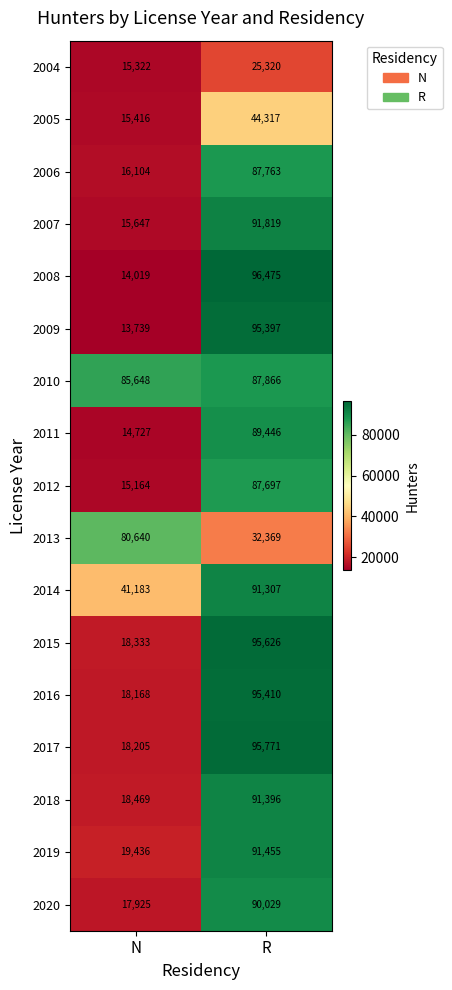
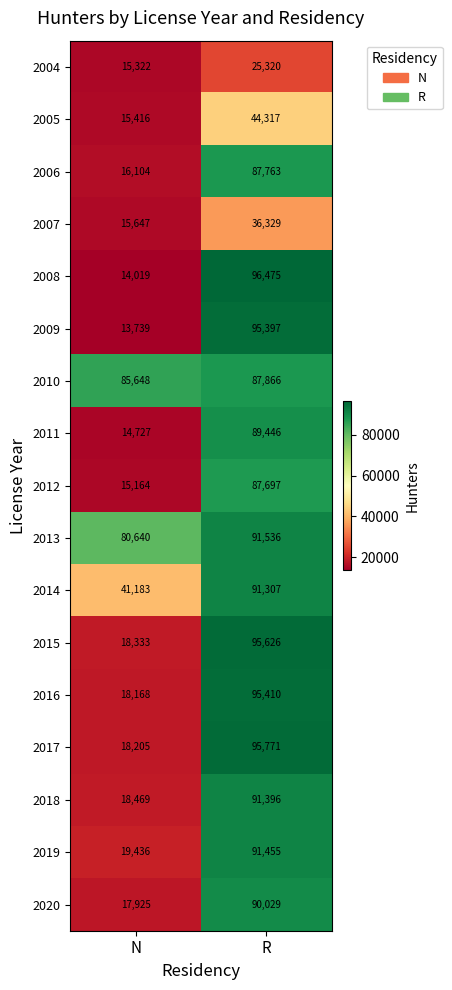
2007, R: 91,819 -> 36,329
2013, R: 32,369 -> 91,536
